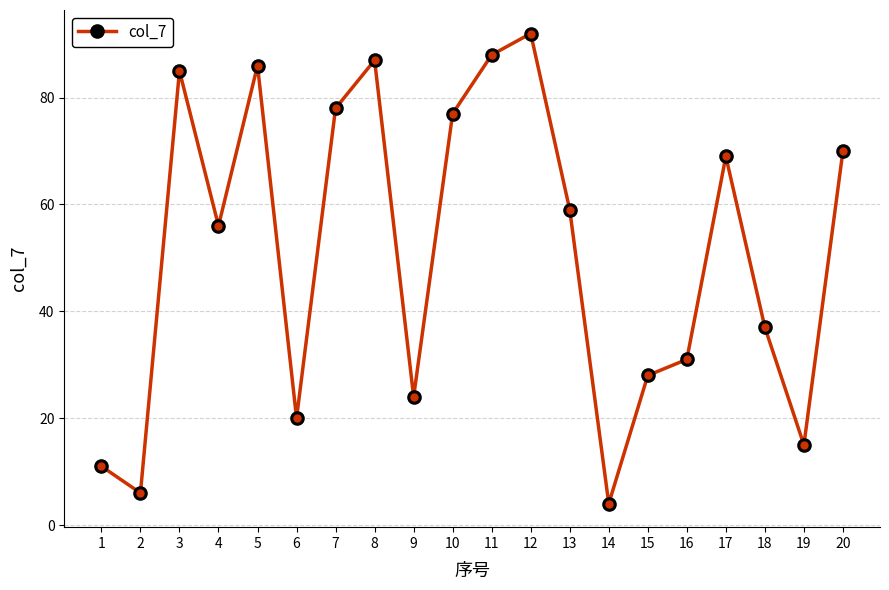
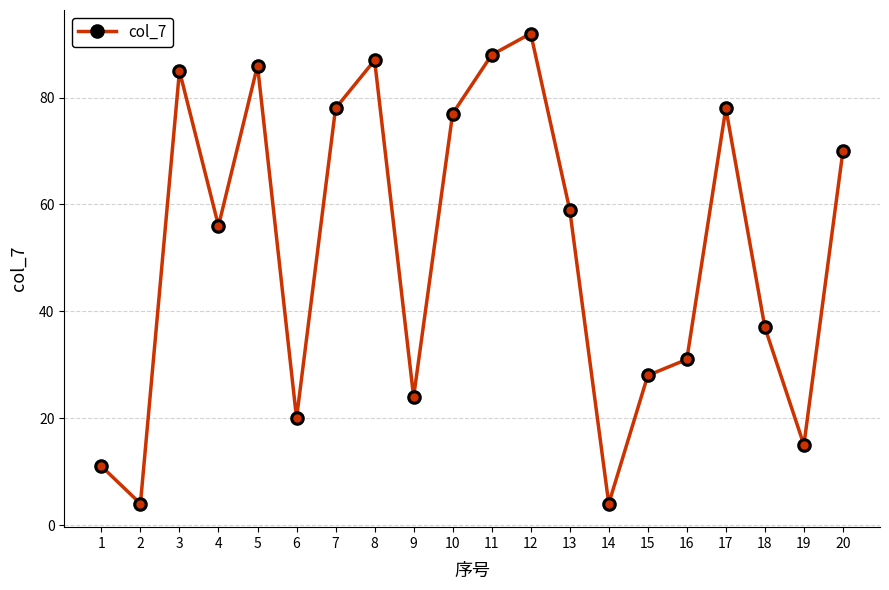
2: 6 -> 4
17: 69 -> 78
